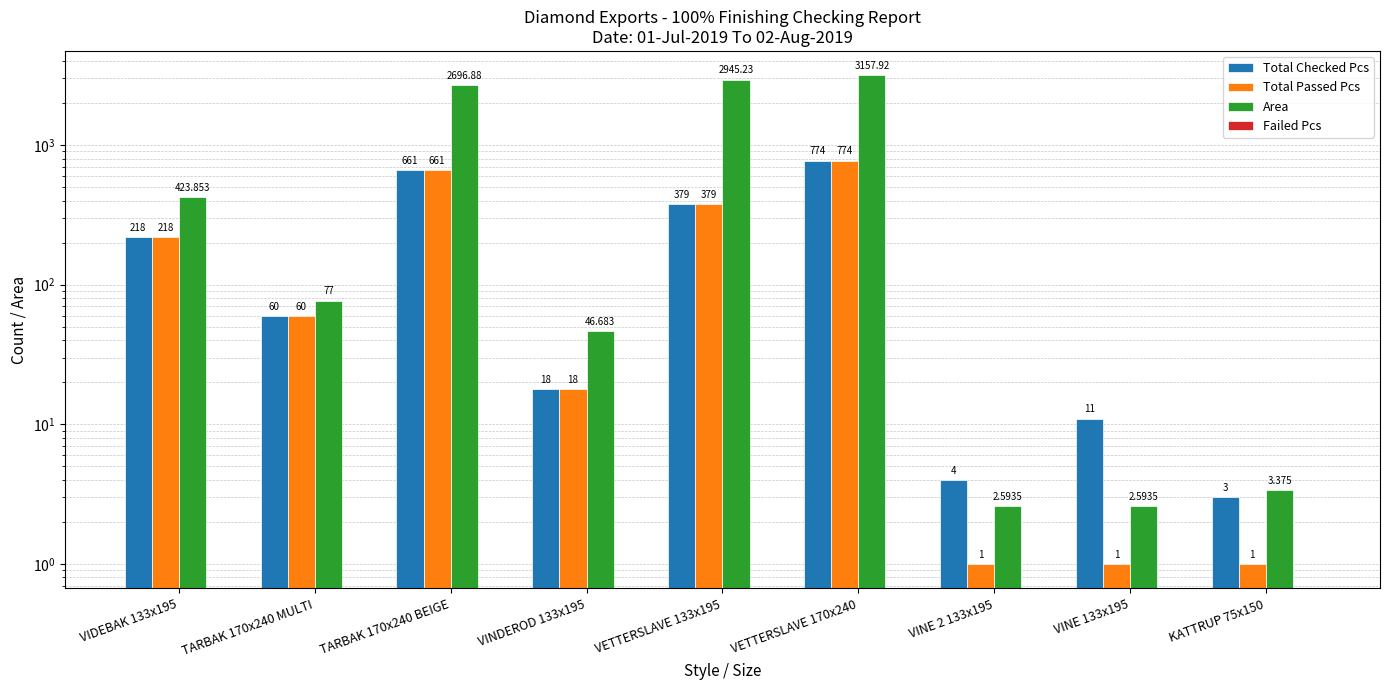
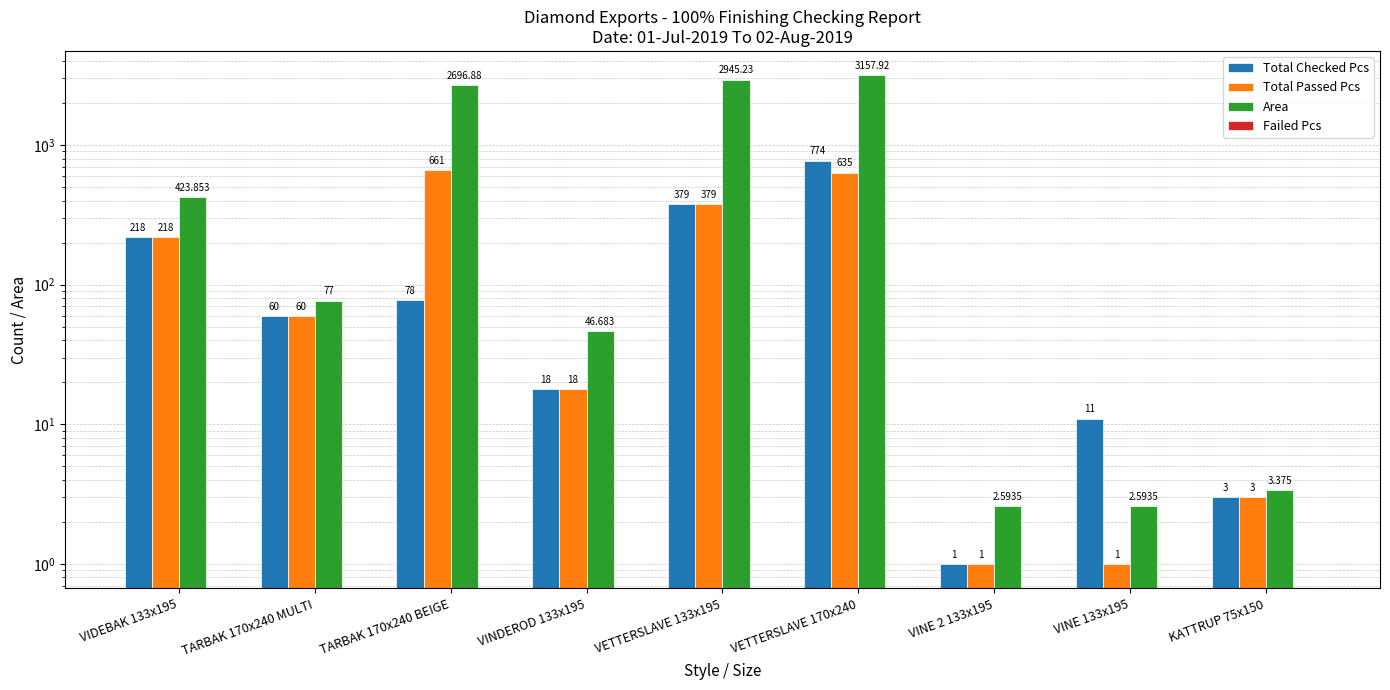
Total Checked Pcs, TARBAK 170x240 BEIGE: 661 -> 78
Total Passed Pcs, VETTERSLAVE 170x240: 774 -> 635
Total Checked Pcs, VINE 2 133x195: 4 -> 1
Total Passed Pcs, KATTRUP 75x150: 1 -> 3
